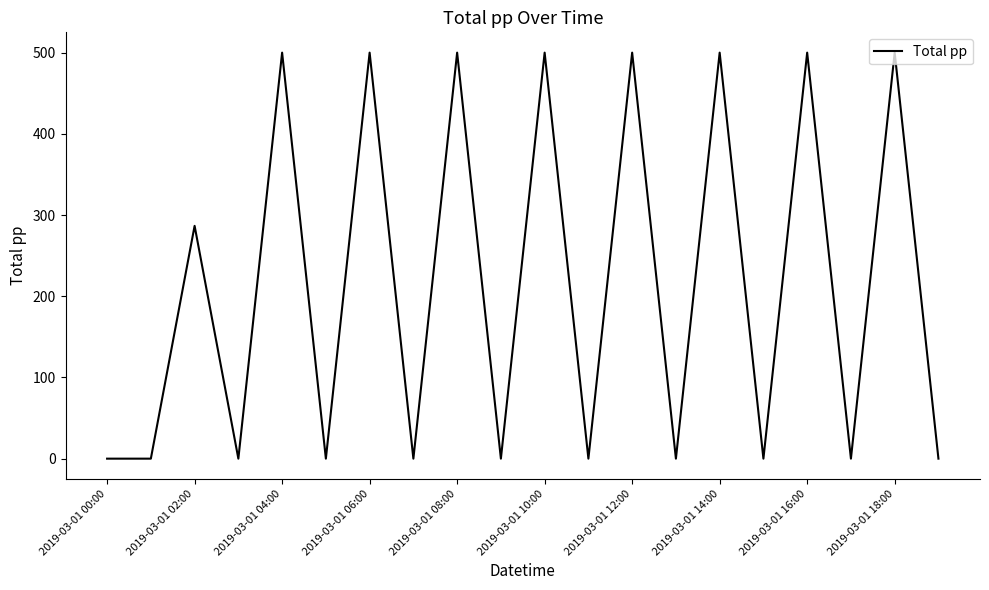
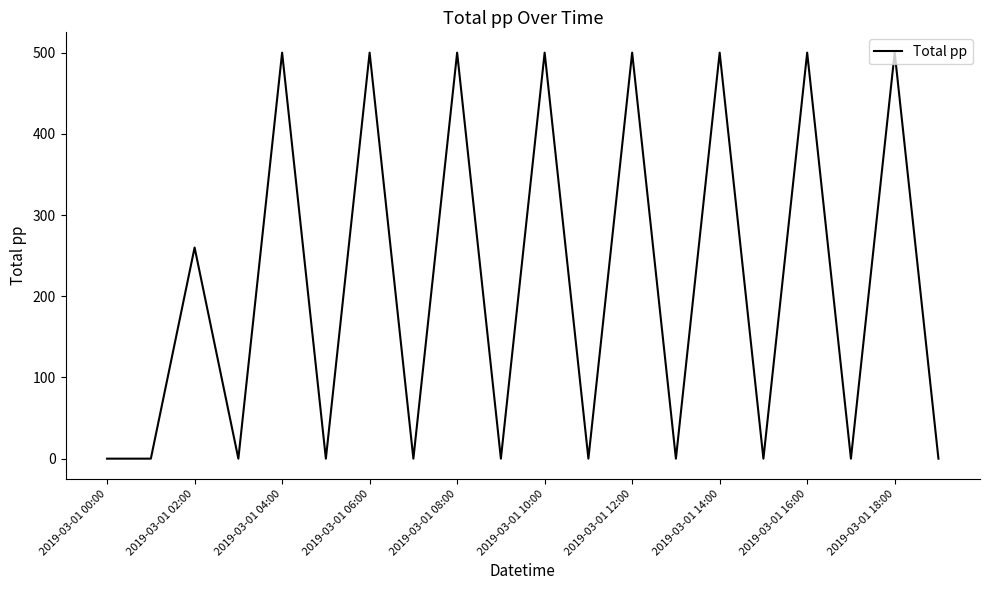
2019-03-01 02:00: 290 -> 260
